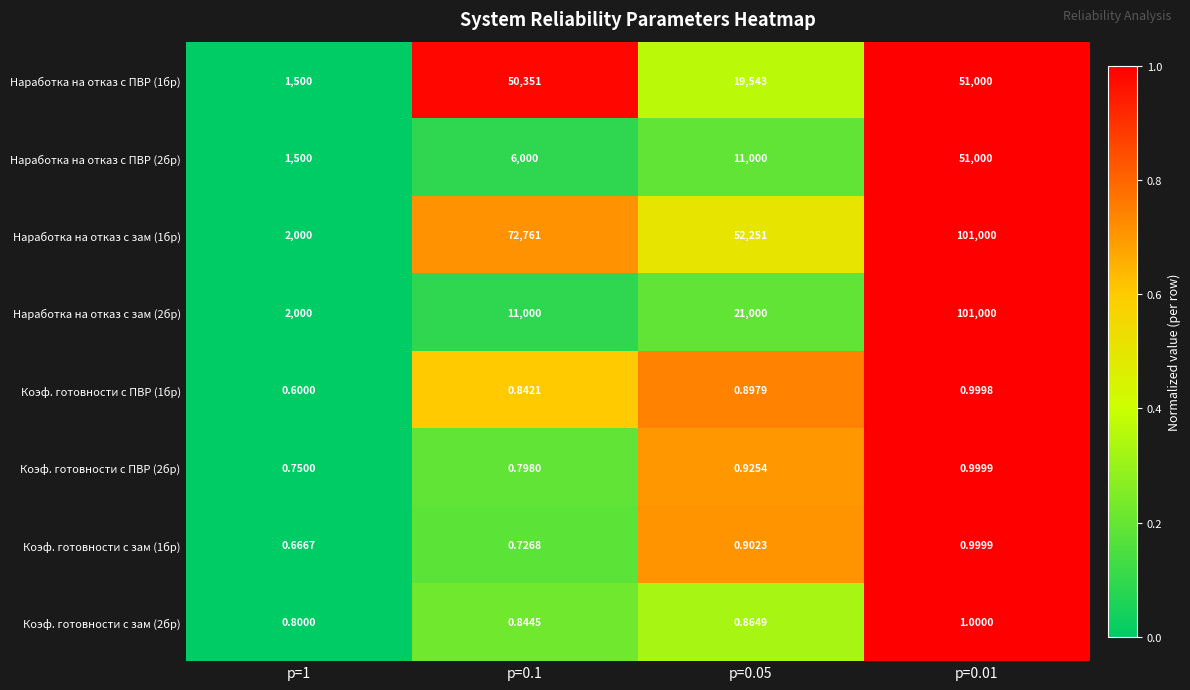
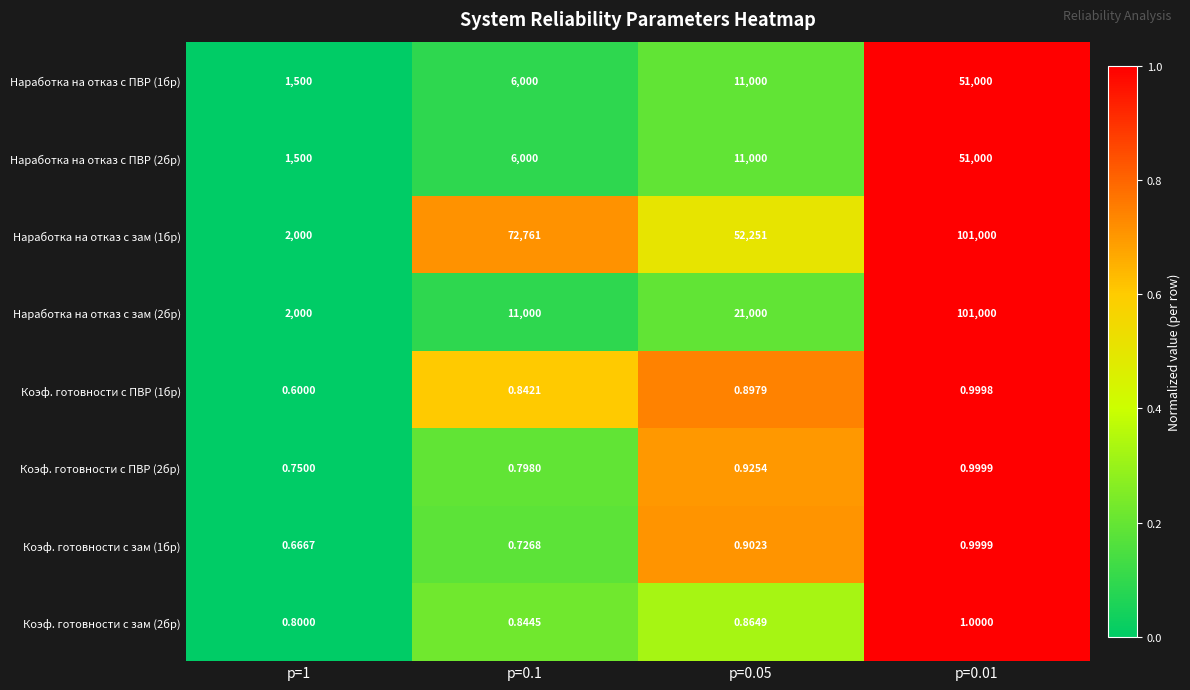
Наработка на отказ с ПВР (1бр), p=0.1: 50,351 -> 6,000
Наработка на отказ с ПВР (1бр), p=0.05: 19,543 -> 11,000
